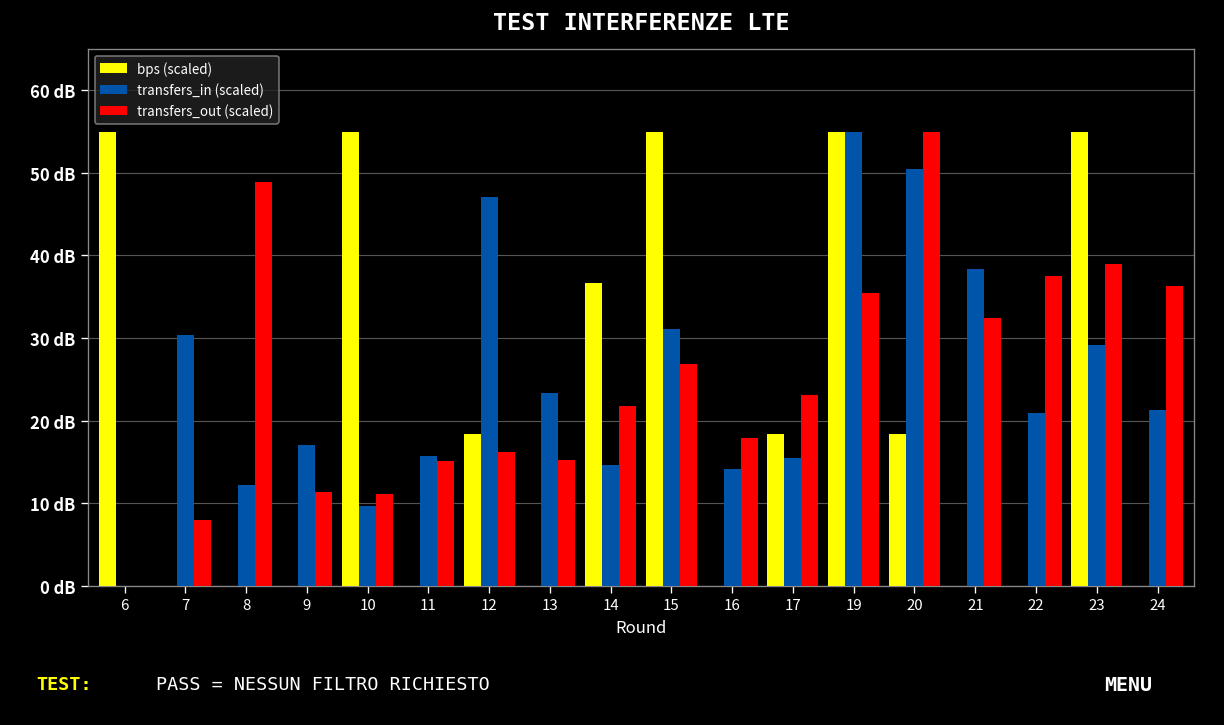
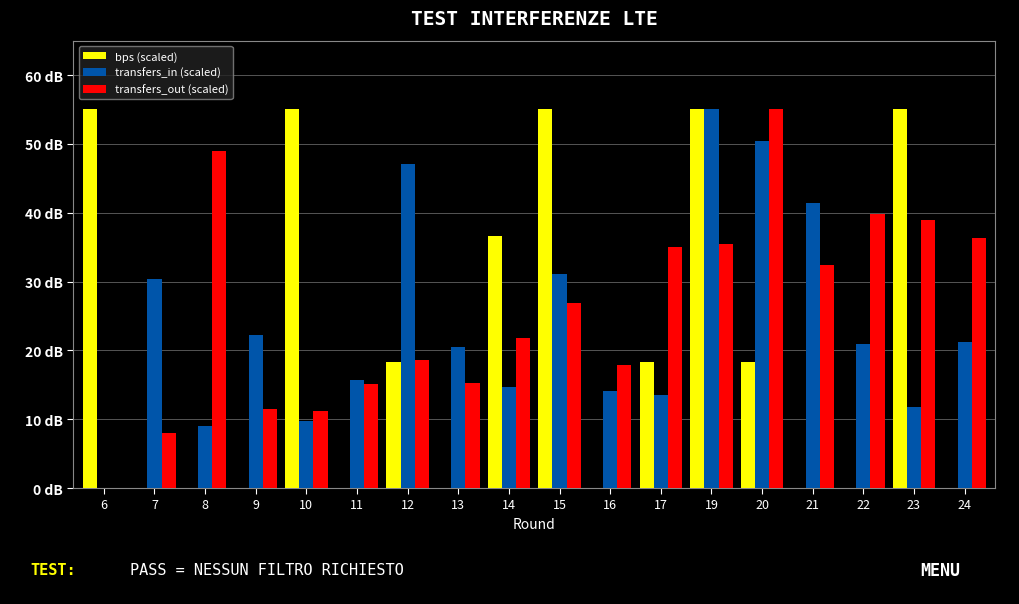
transfers_in (scaled), 8: 12 dB -> 9 dB
transfers_in (scaled), 9: 17 dB -> 22 dB
transfers_out (scaled), 12: 16 dB -> 19 dB
transfers_in (scaled), 13: 23 dB -> 20 dB
transfers_in (scaled), 17: 15 dB -> 14 dB
transfers_out (scaled), 17: 23 dB -> 35 dB
transfers_in (scaled), 21: 38 dB -> 41 dB
transfers_out (scaled), 22: 37 dB -> 40 dB
transfers_in (scaled), 23: 29 dB -> 12 dB
